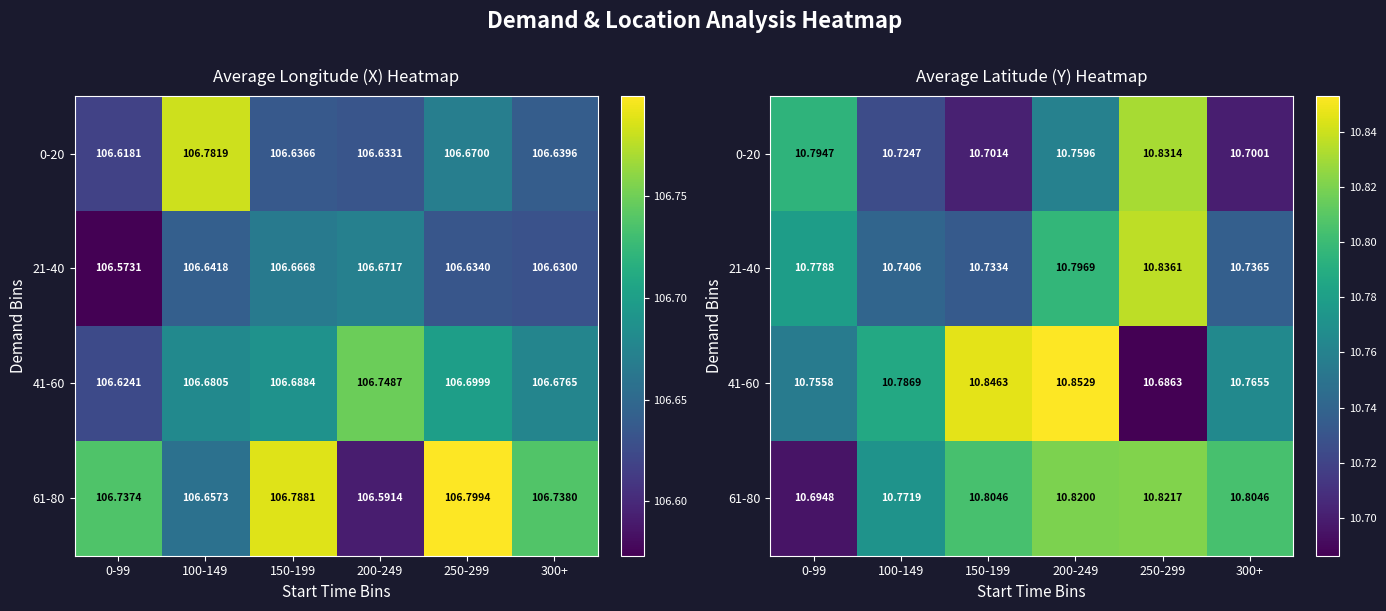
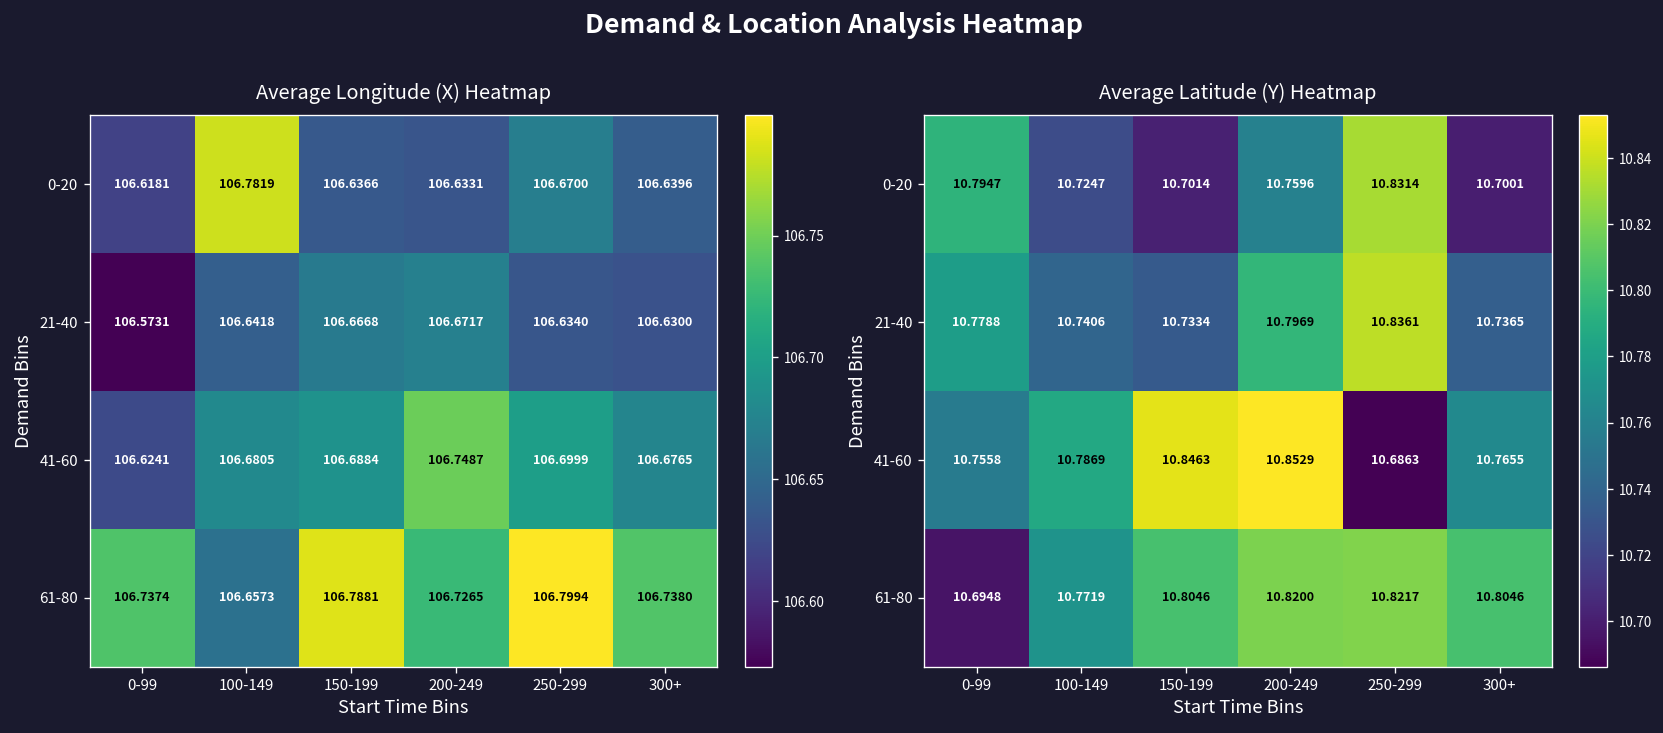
Average Longitude (X) Heatmap, 61-80, 200-249: 106.5914 -> 106.7265
